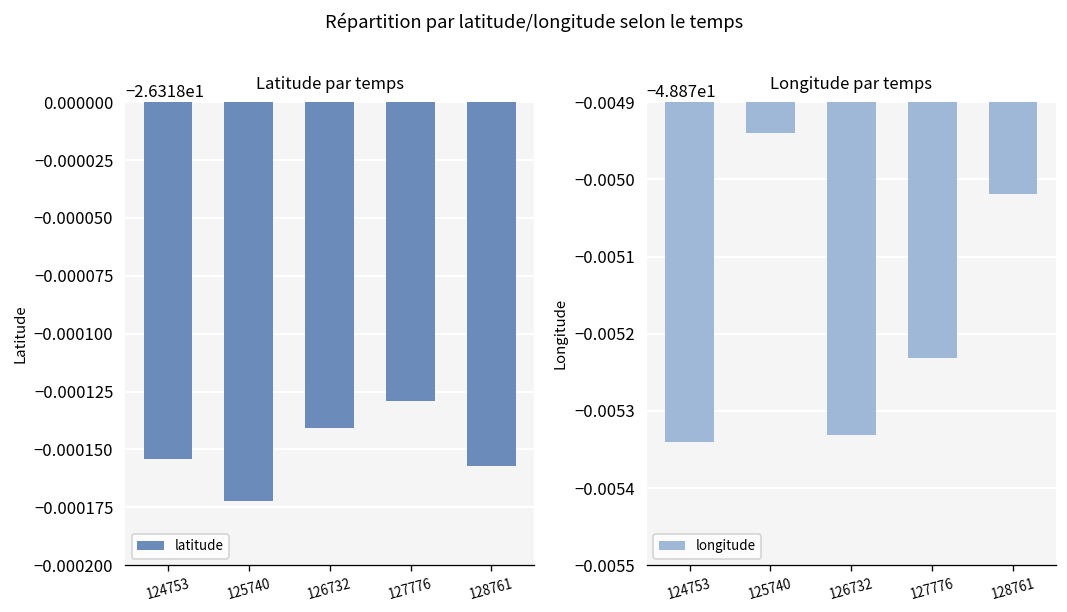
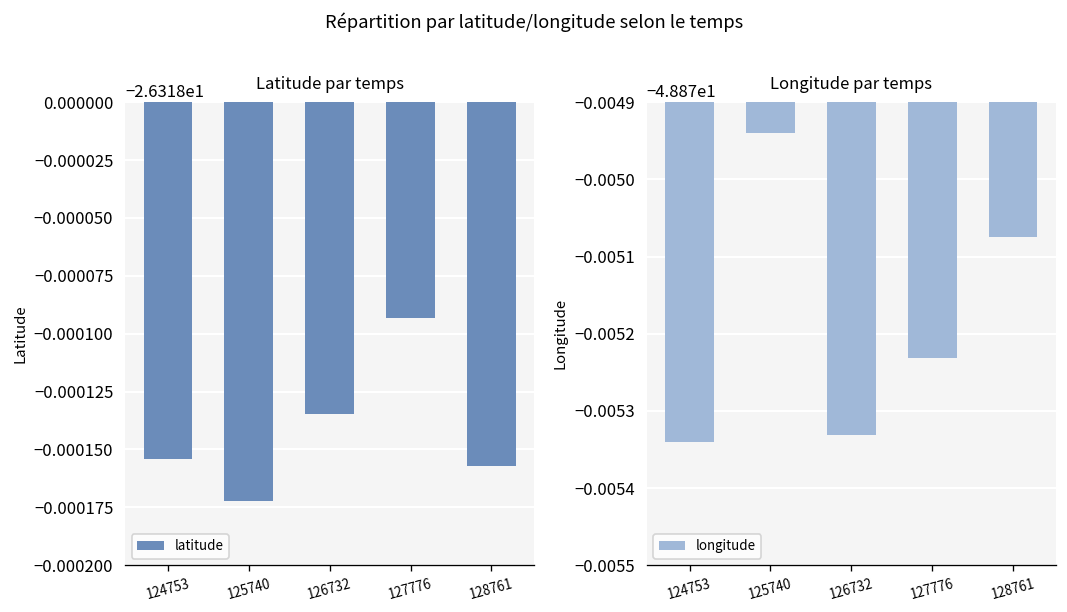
Latitude par temps, 126732: -26.318141 -> -26.318135
Latitude par temps, 127776: -26.318129 -> -26.318093
Longitude par temps, 128761: -48.87502 -> -48.87508
